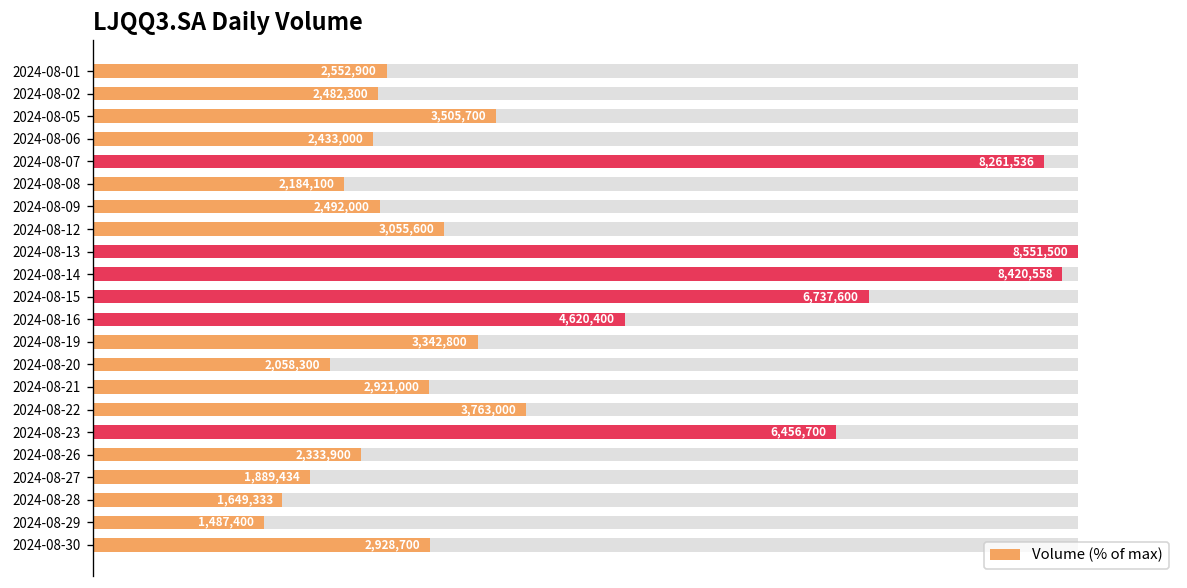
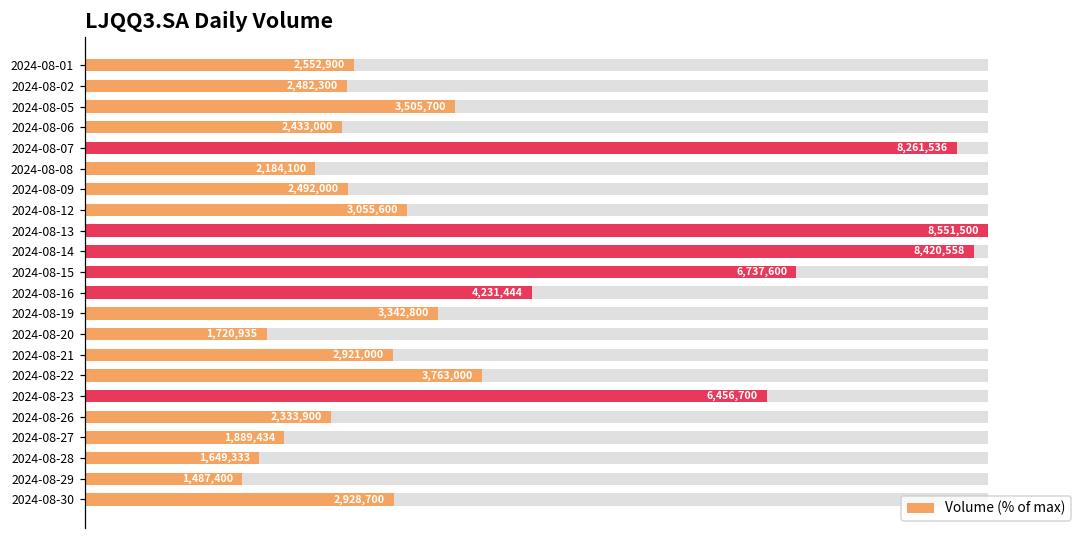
Volume (% of max), 2024-08-16: 4,620,400 -> 4,231,444
Volume (% of max), 2024-08-20: 2,058,300 -> 1,720,935
